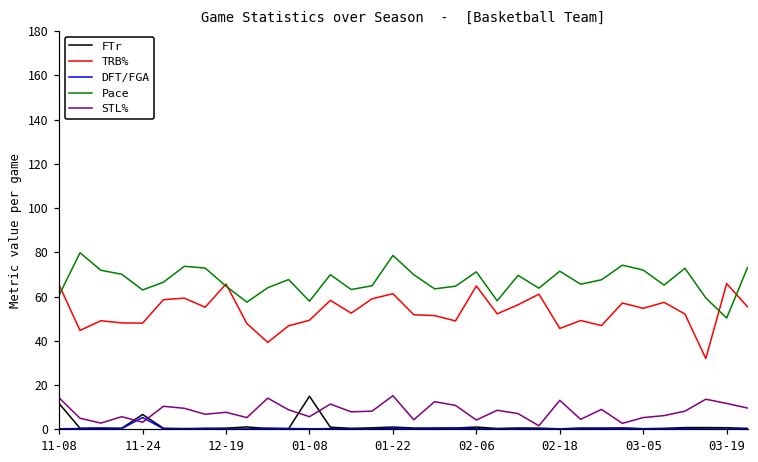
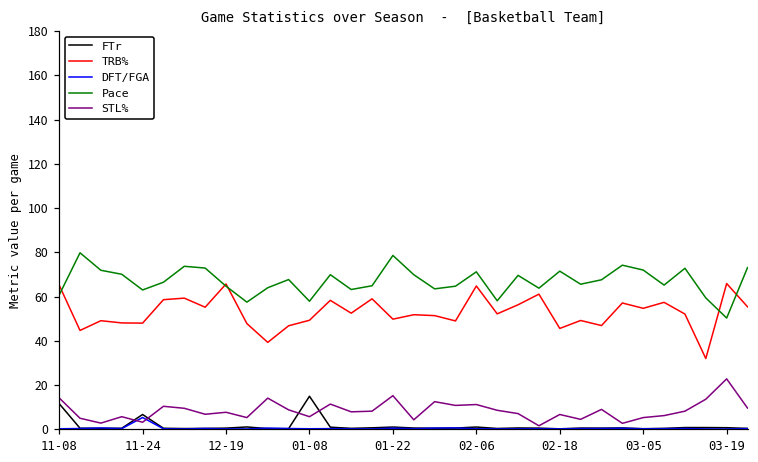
TRB%, 01-22: 61 -> 50
STL%, 02-06: 4 -> 11
STL%, 02-18: 13 -> 7
STL%, 03-19: 12 -> 23
